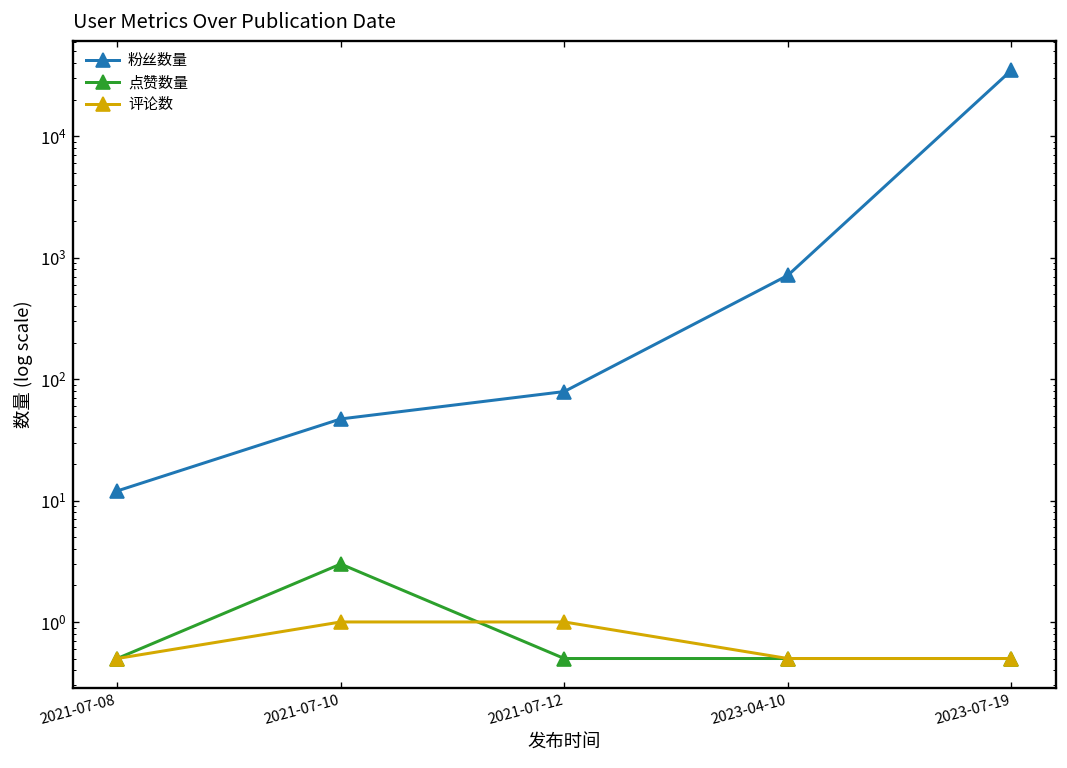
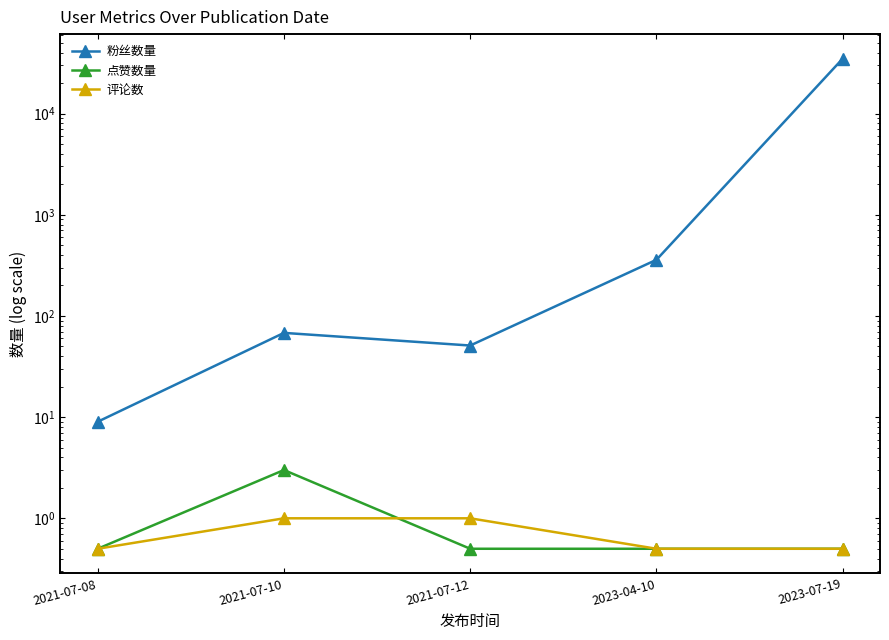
粉丝数量, 2021-07-08: 12 -> 9
粉丝数量, 2021-07-10: 50 -> 70
粉丝数量, 2021-07-12: 80 -> 50
粉丝数量, 2023-04-10: 700 -> 360
